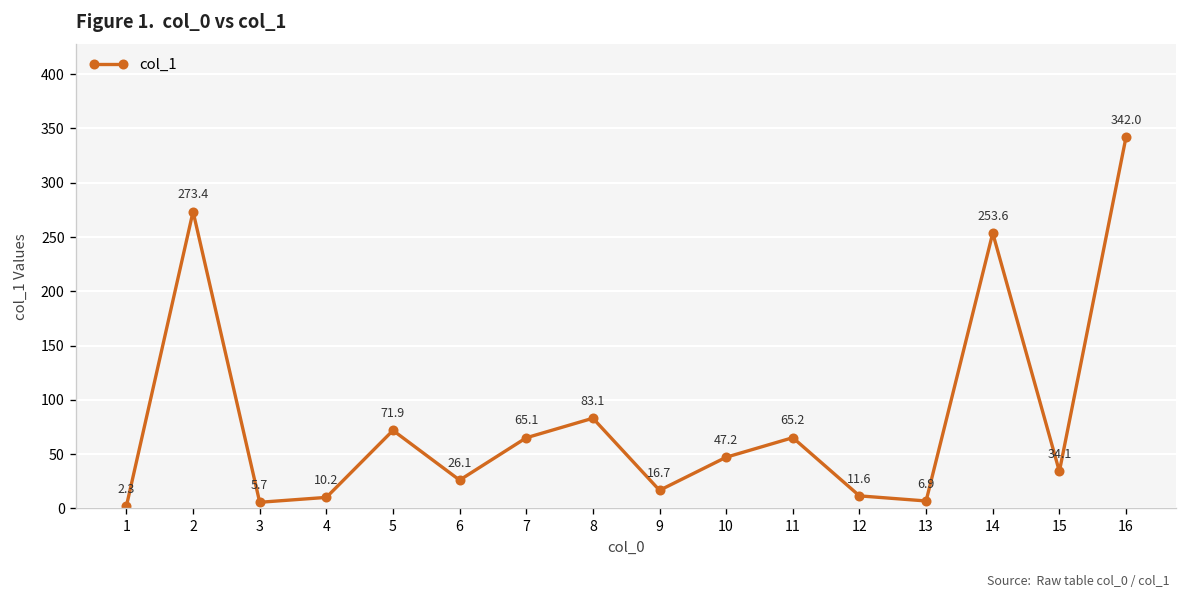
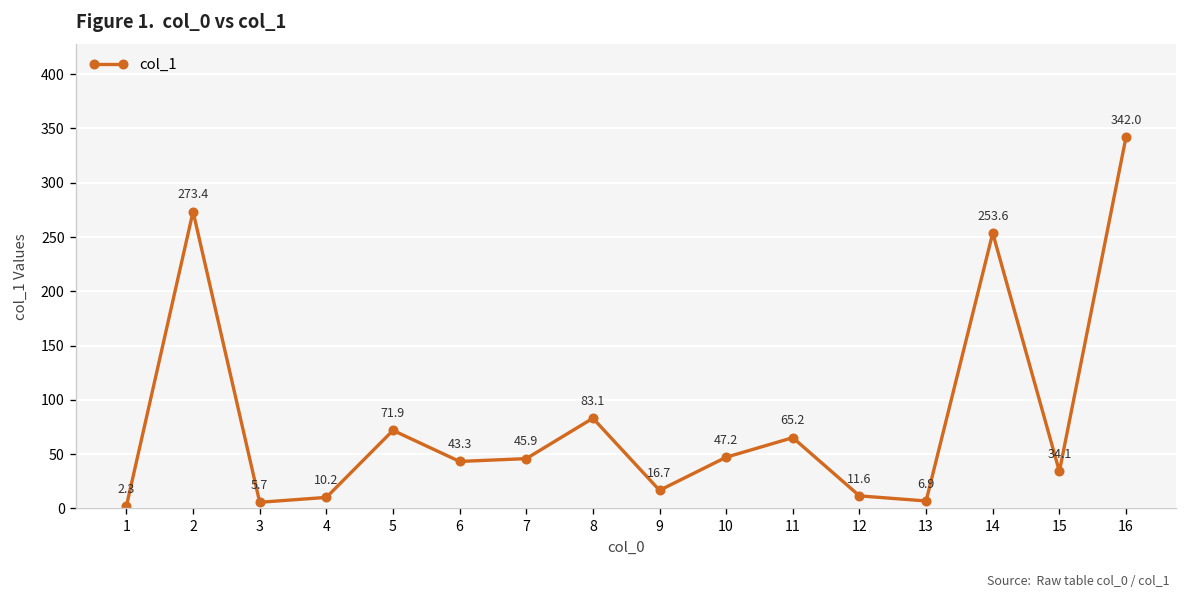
6: 26.1 -> 43.3
7: 65.1 -> 45.9
